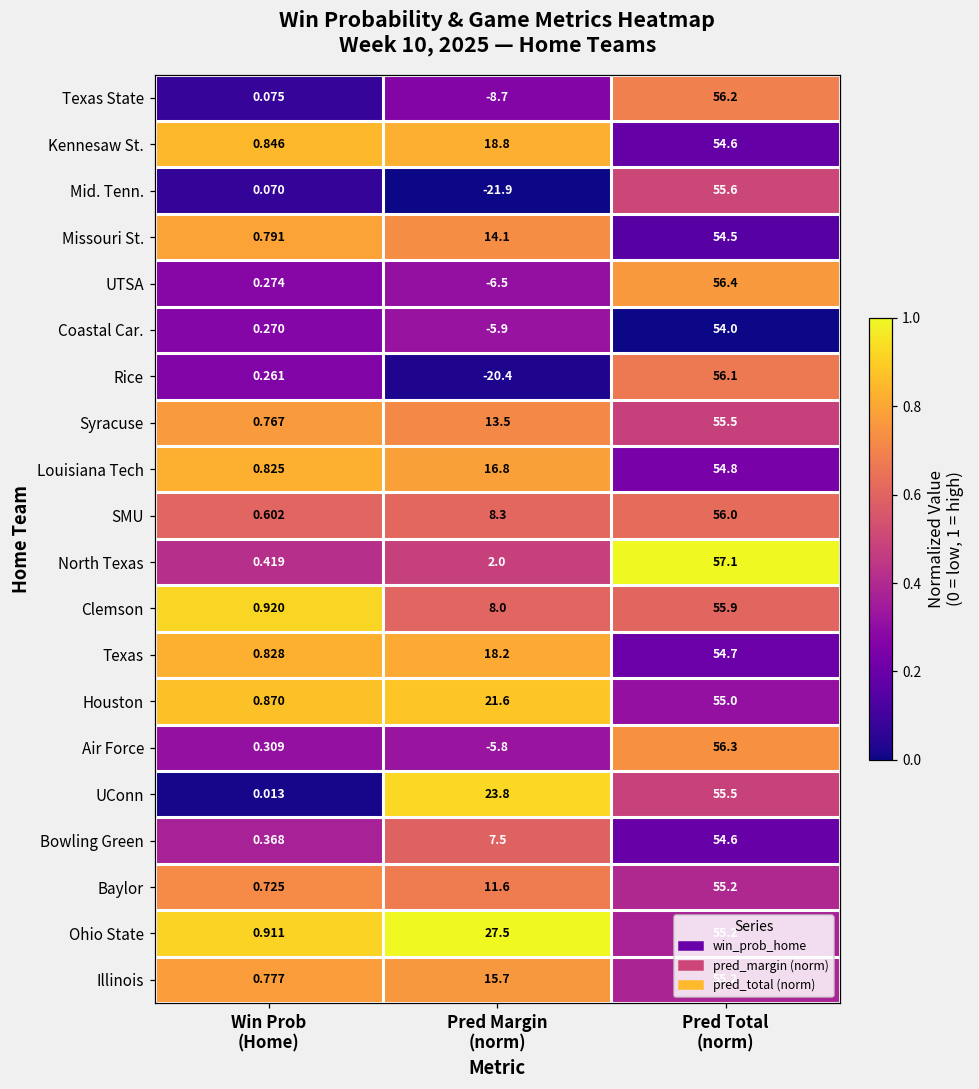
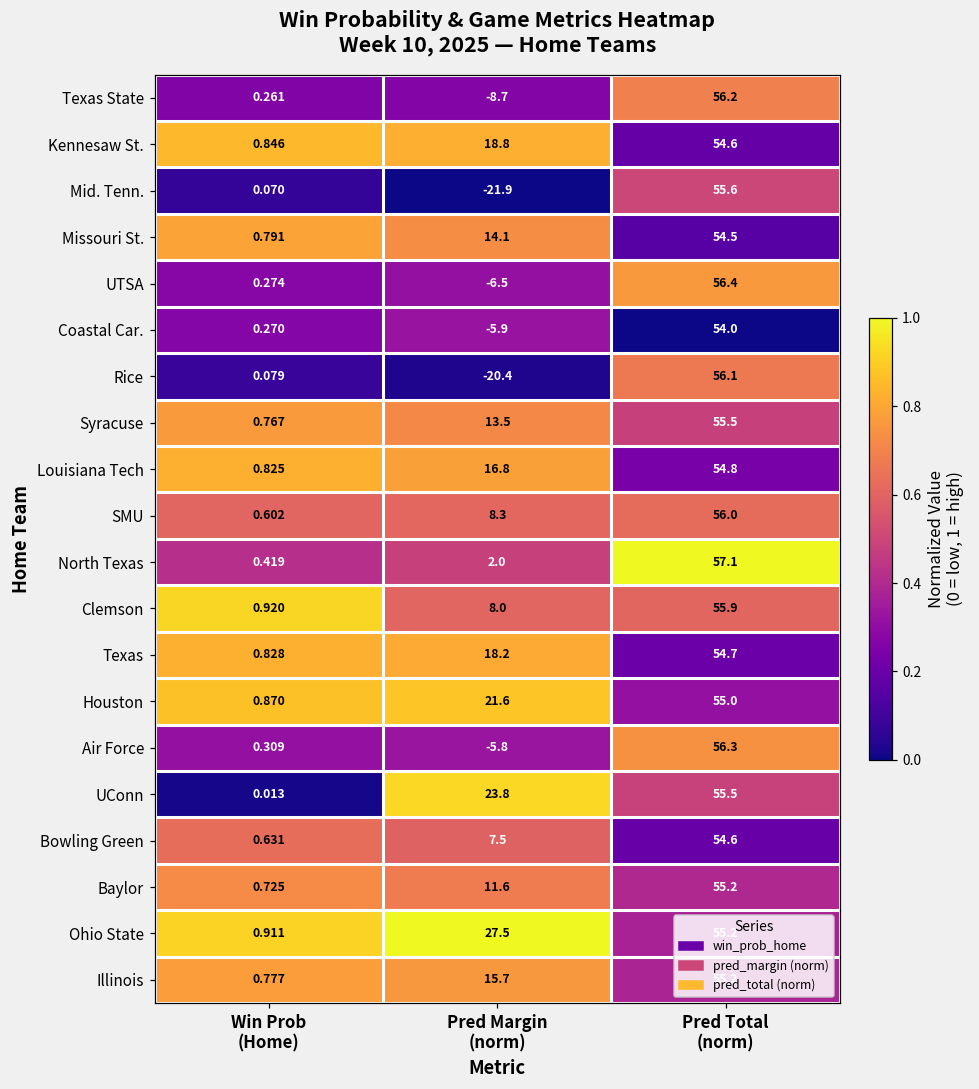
Texas State, Win Prob (Home): 0.075 -> 0.261
Rice, Win Prob (Home): 0.261 -> 0.079
Bowling Green, Win Prob (Home): 0.368 -> 0.631
